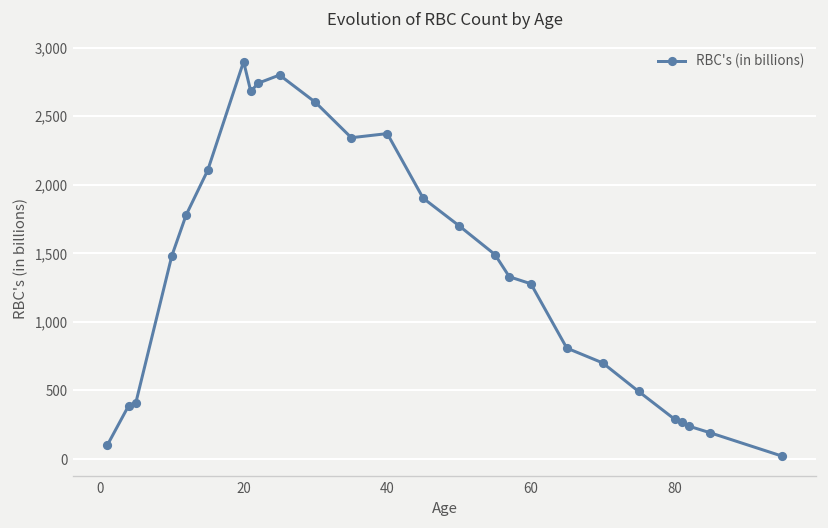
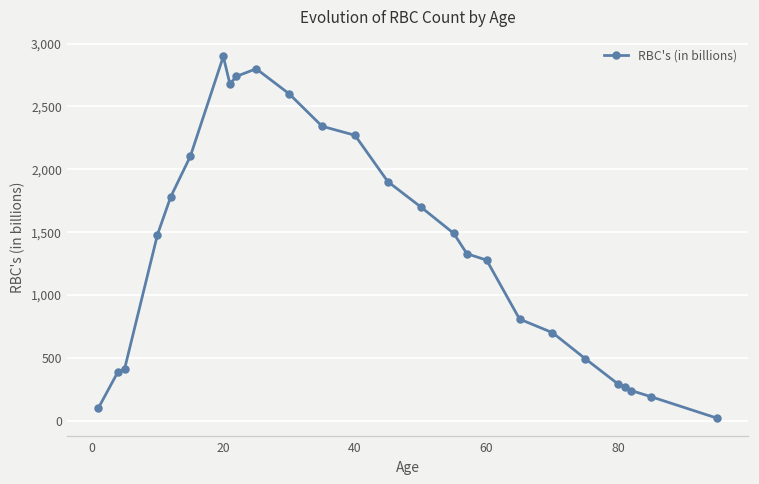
40: 2,370 -> 2,270
